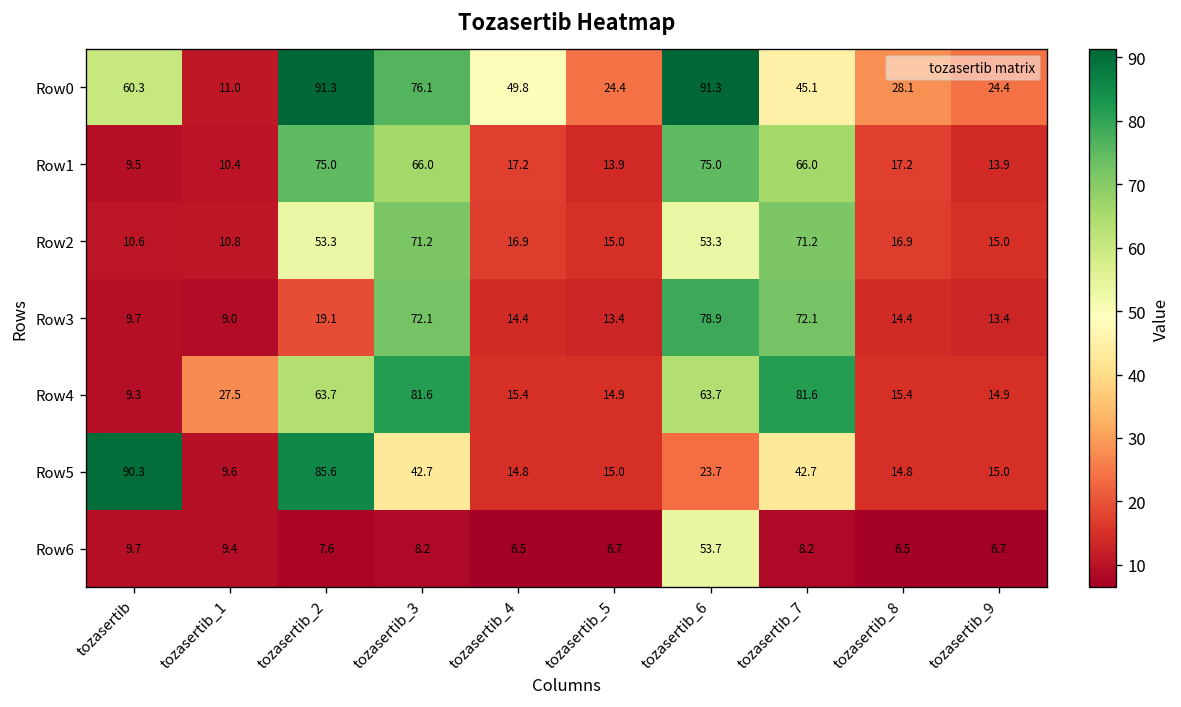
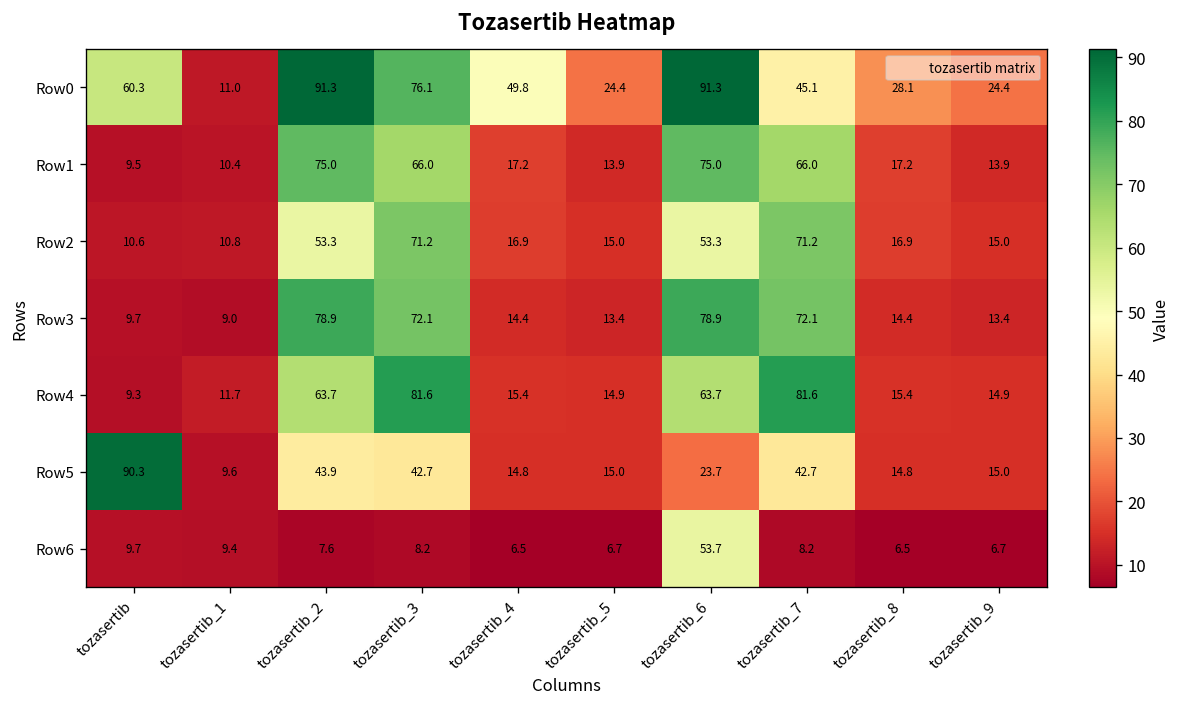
Row3, tozasertib_2: 19.1 -> 78.9
Row4, tozasertib_1: 27.5 -> 11.7
Row5, tozasertib_2: 85.6 -> 43.9
